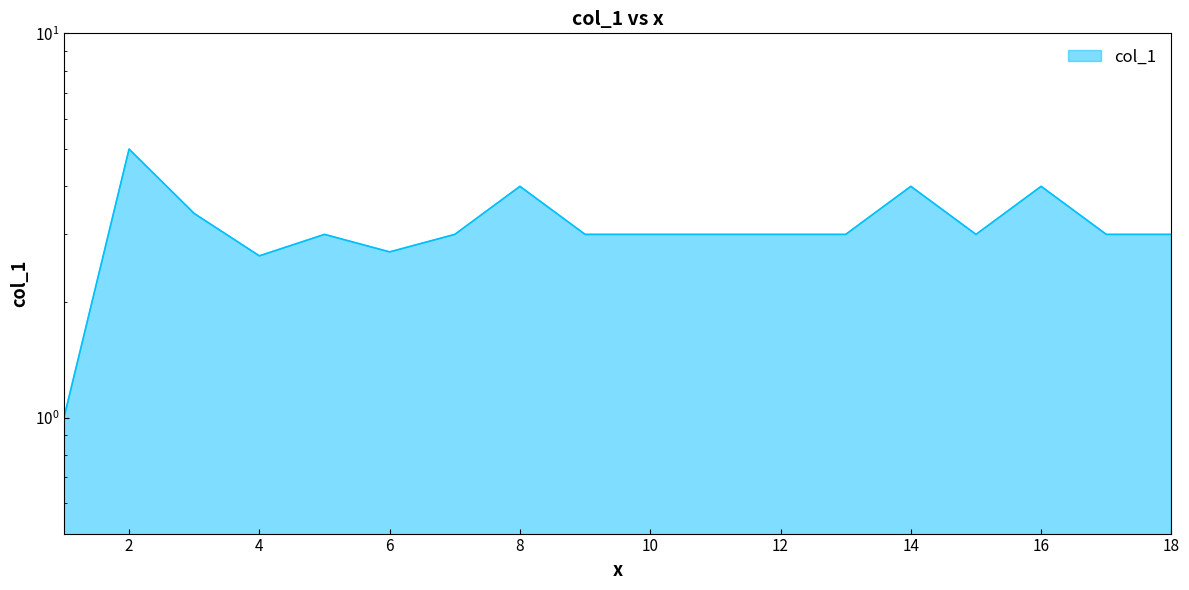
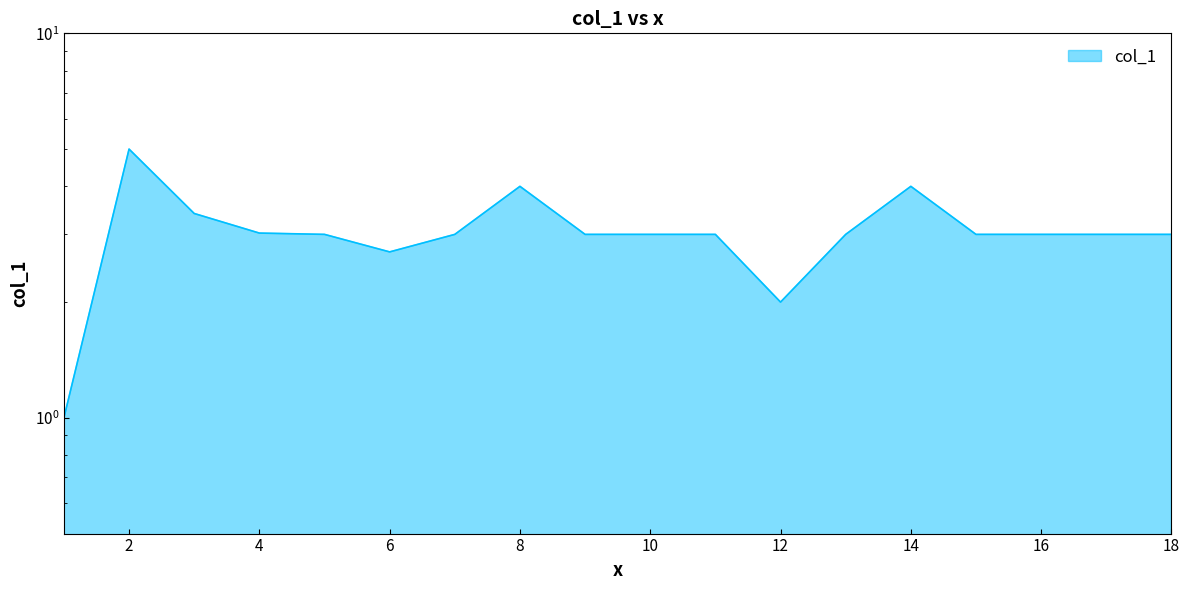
4: 2.6 -> 3.0
12: 3 -> 2
16: 4 -> 3
